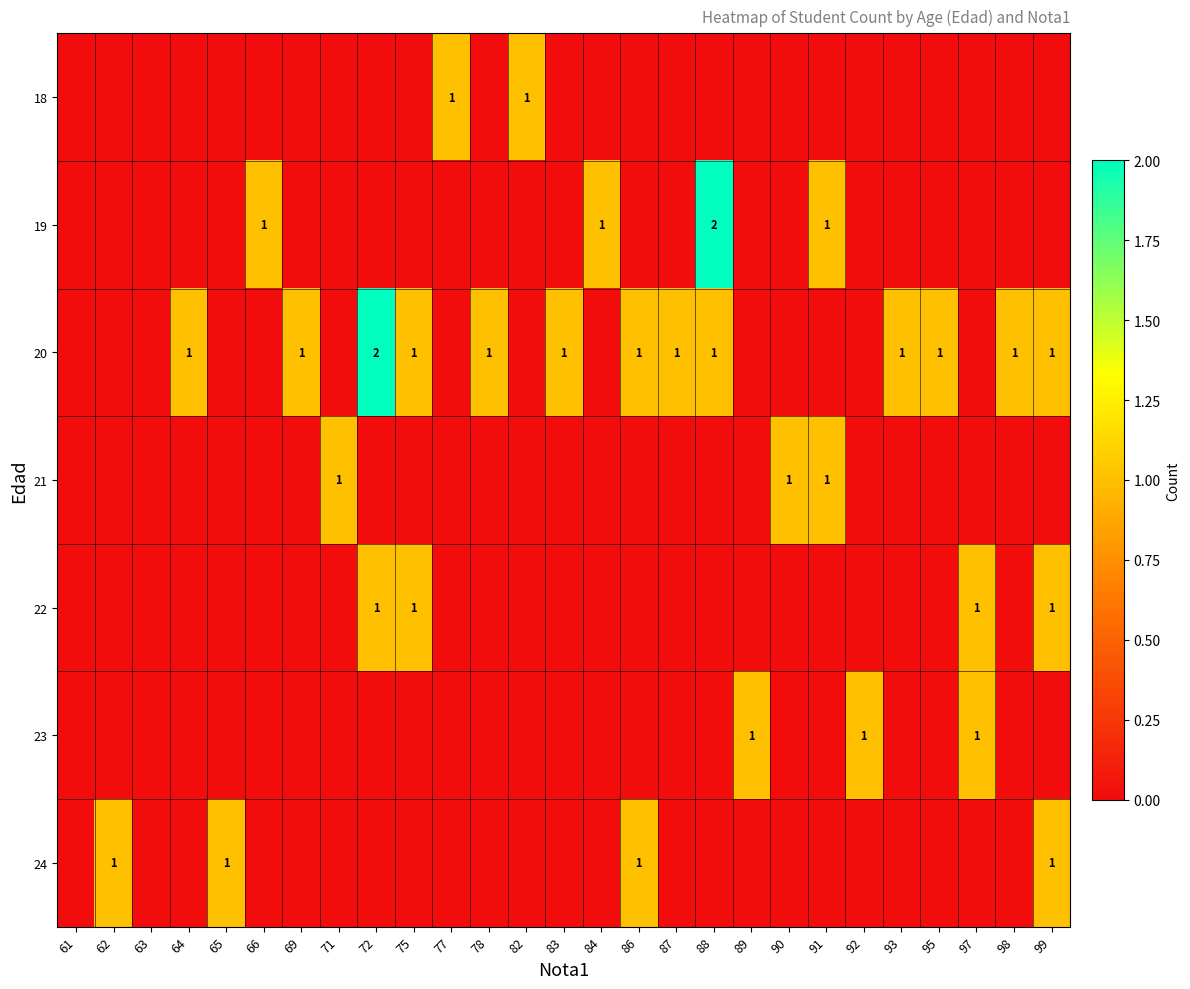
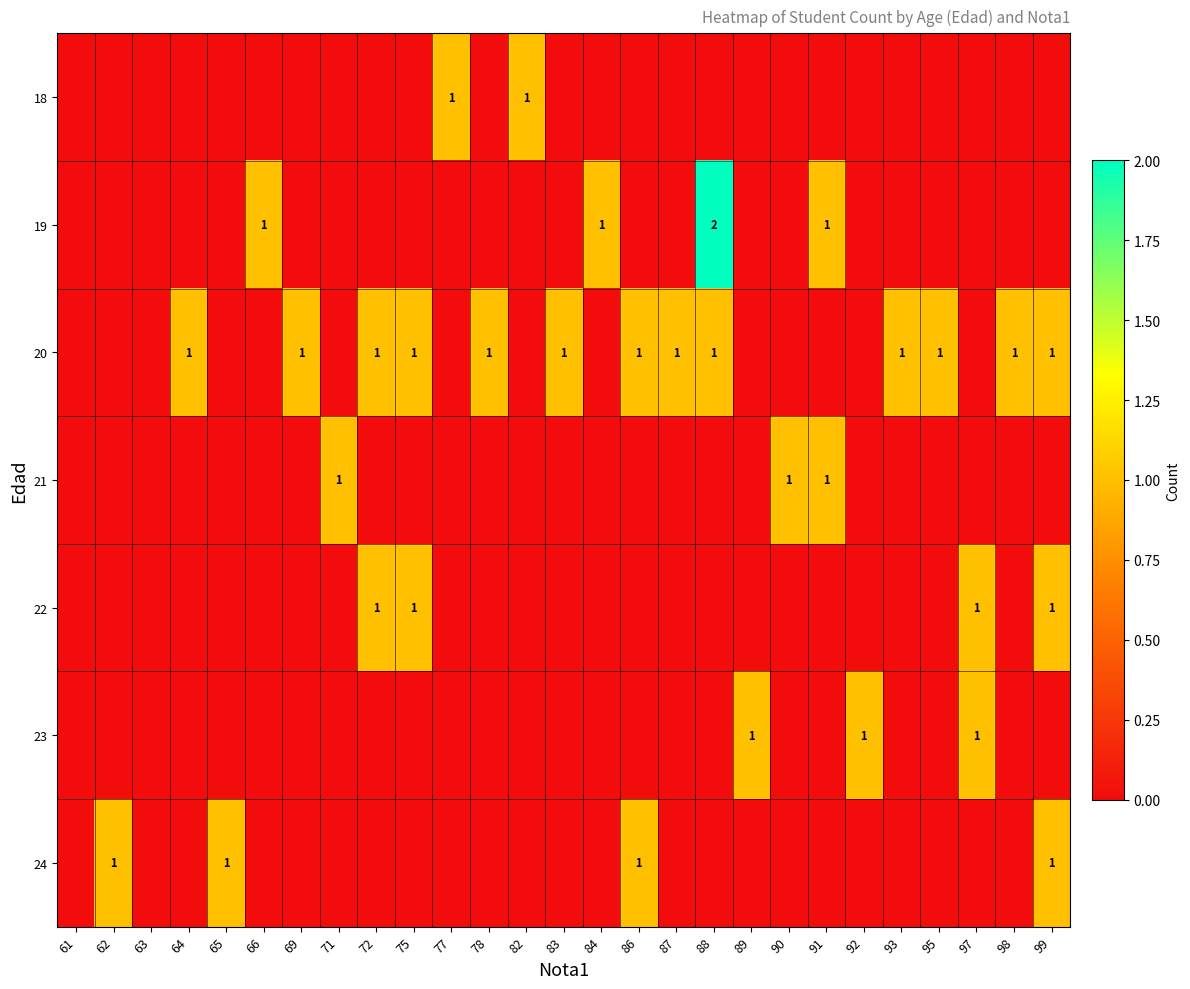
20, 72: 2 -> 1
